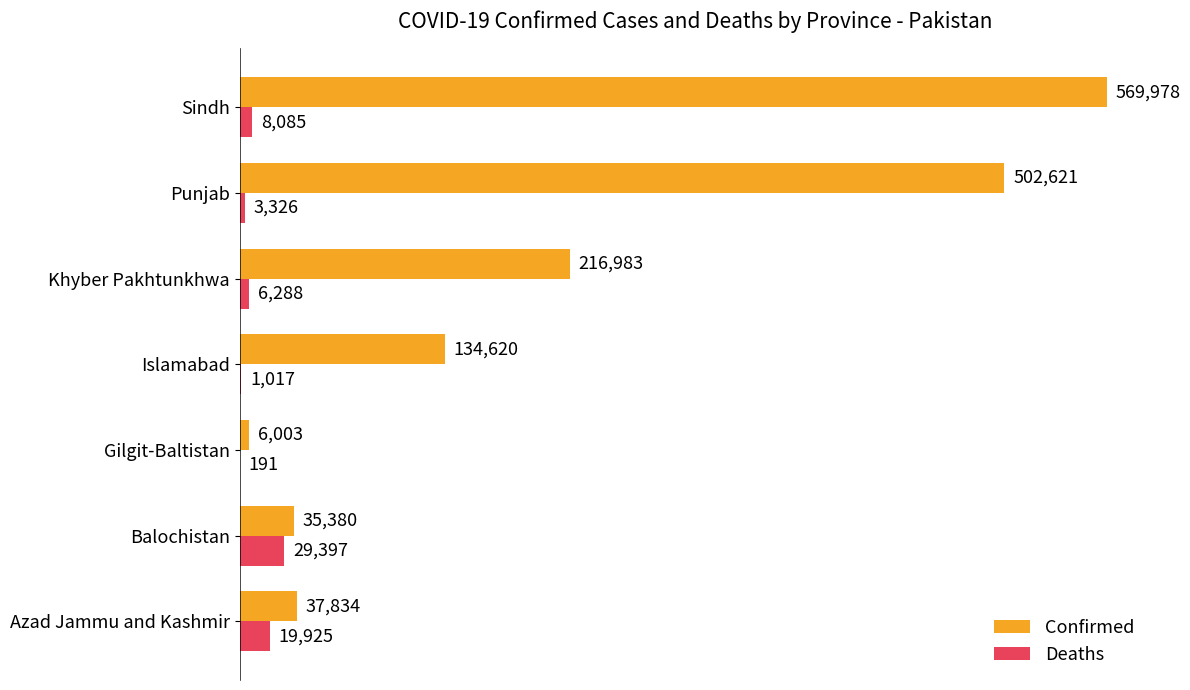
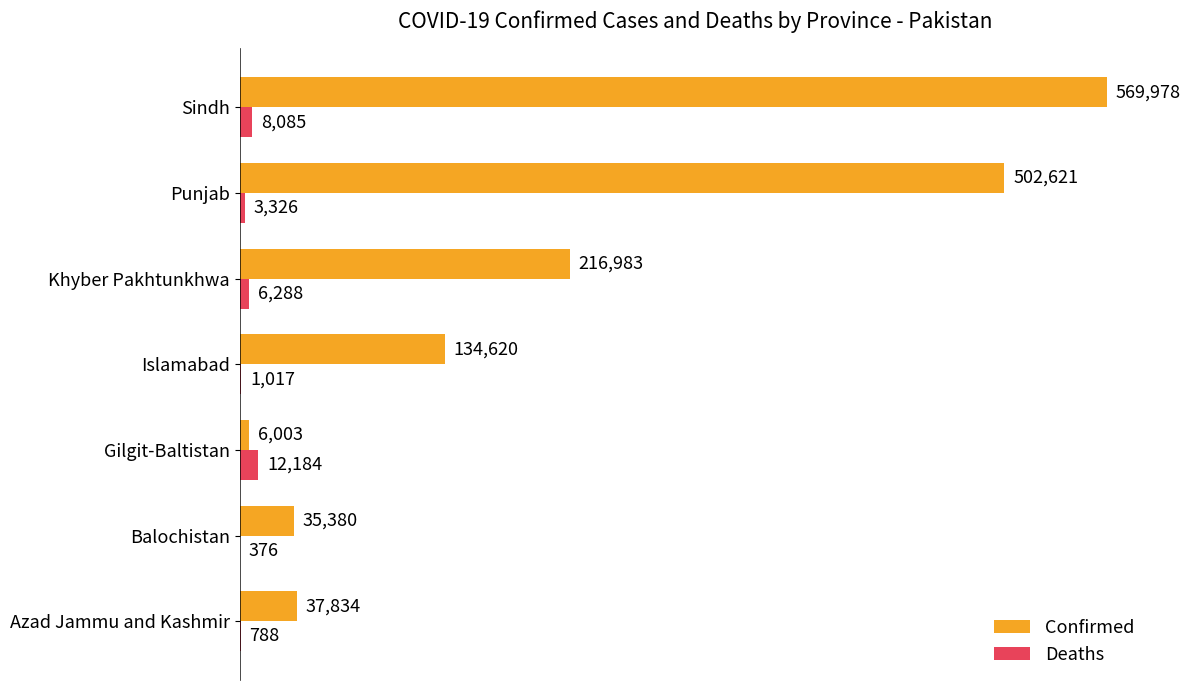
Deaths, Gilgit-Baltistan: 191 -> 12,184
Deaths, Balochistan: 29,397 -> 376
Deaths, Azad Jammu and Kashmir: 19,925 -> 788
